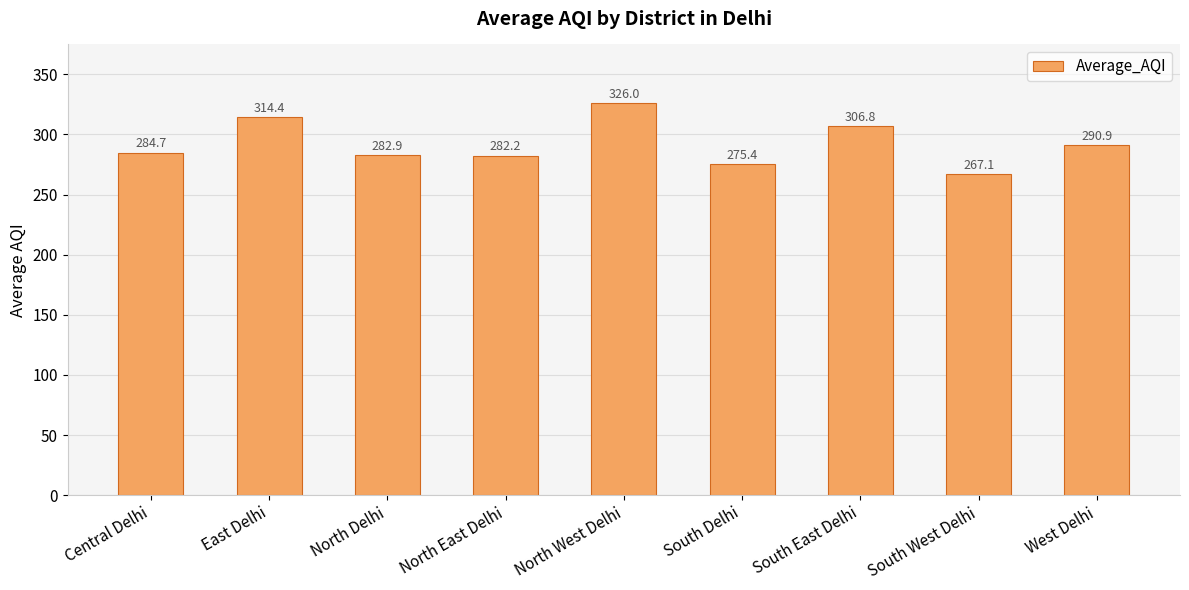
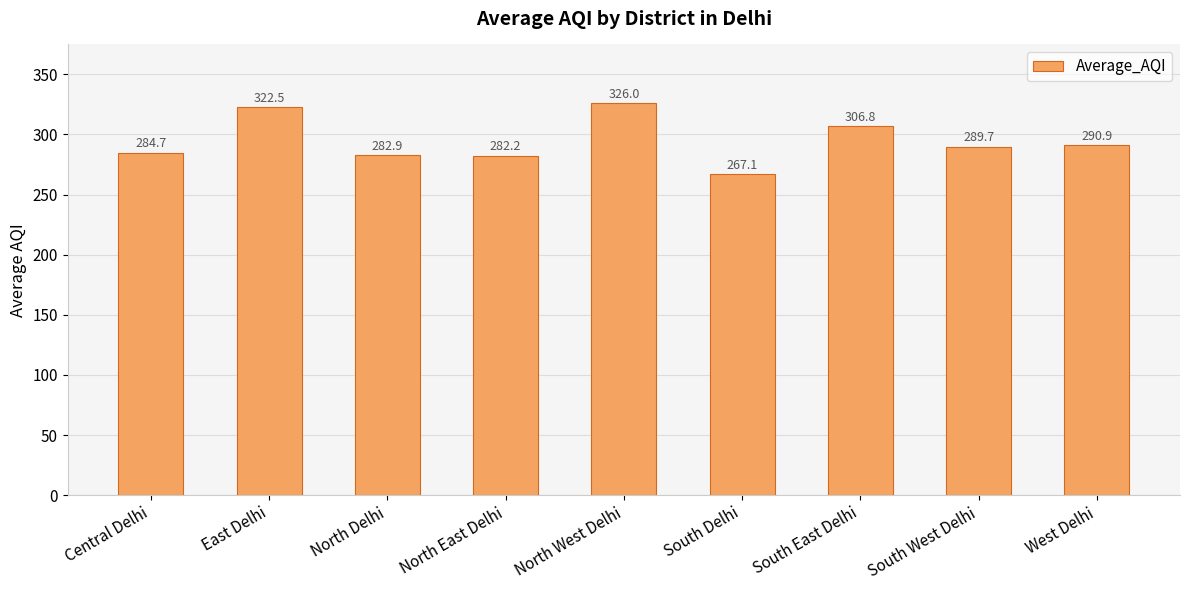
East Delhi: 314.4 -> 322.5
South Delhi: 275.4 -> 267.1
South West Delhi: 267.1 -> 289.7
